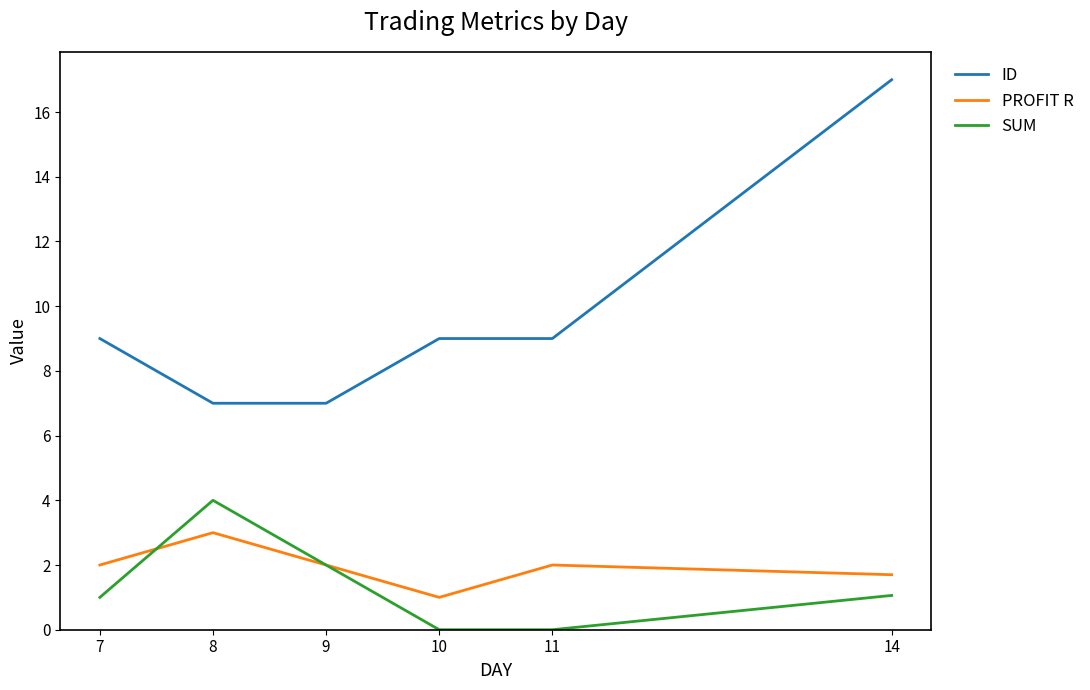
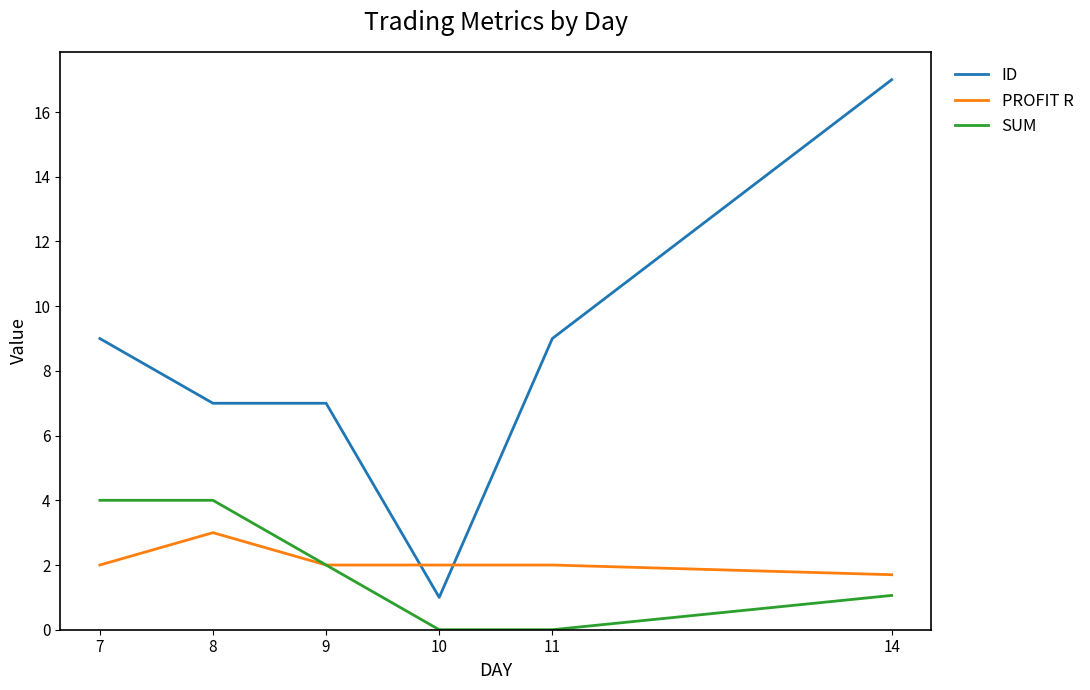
SUM, 7: 1 -> 4
ID, 10: 9 -> 1
PROFIT R, 10: 1 -> 2
